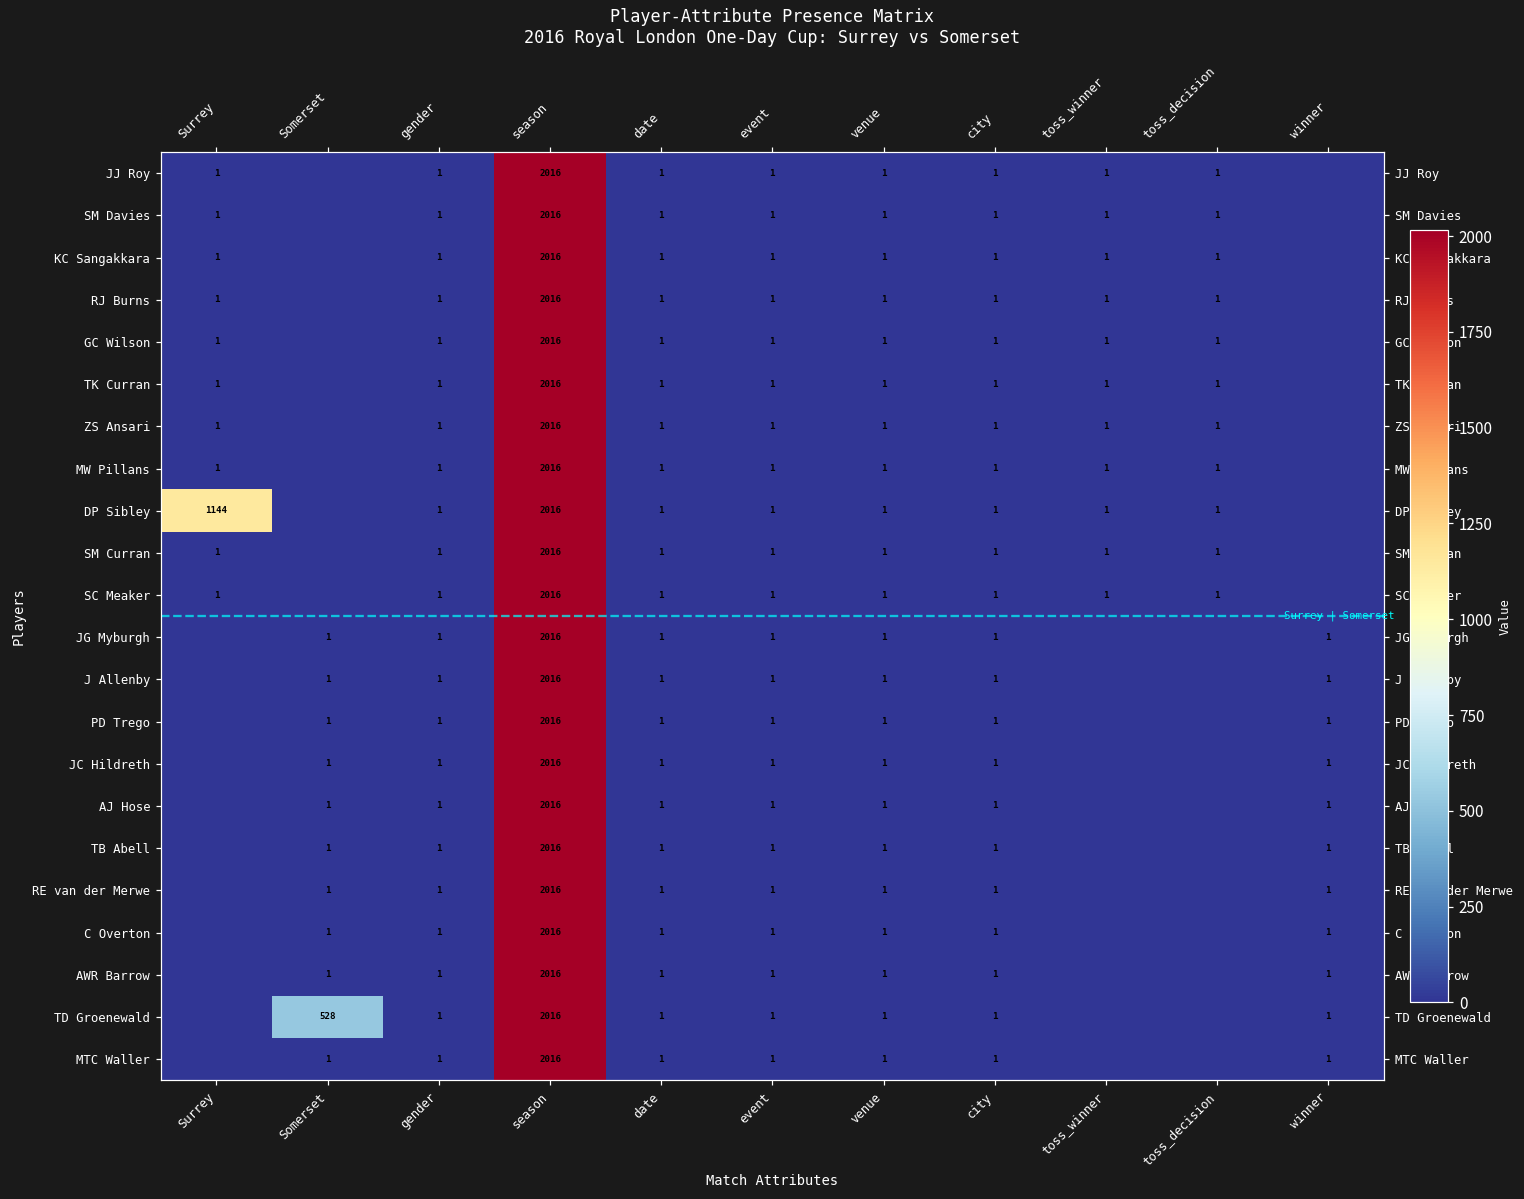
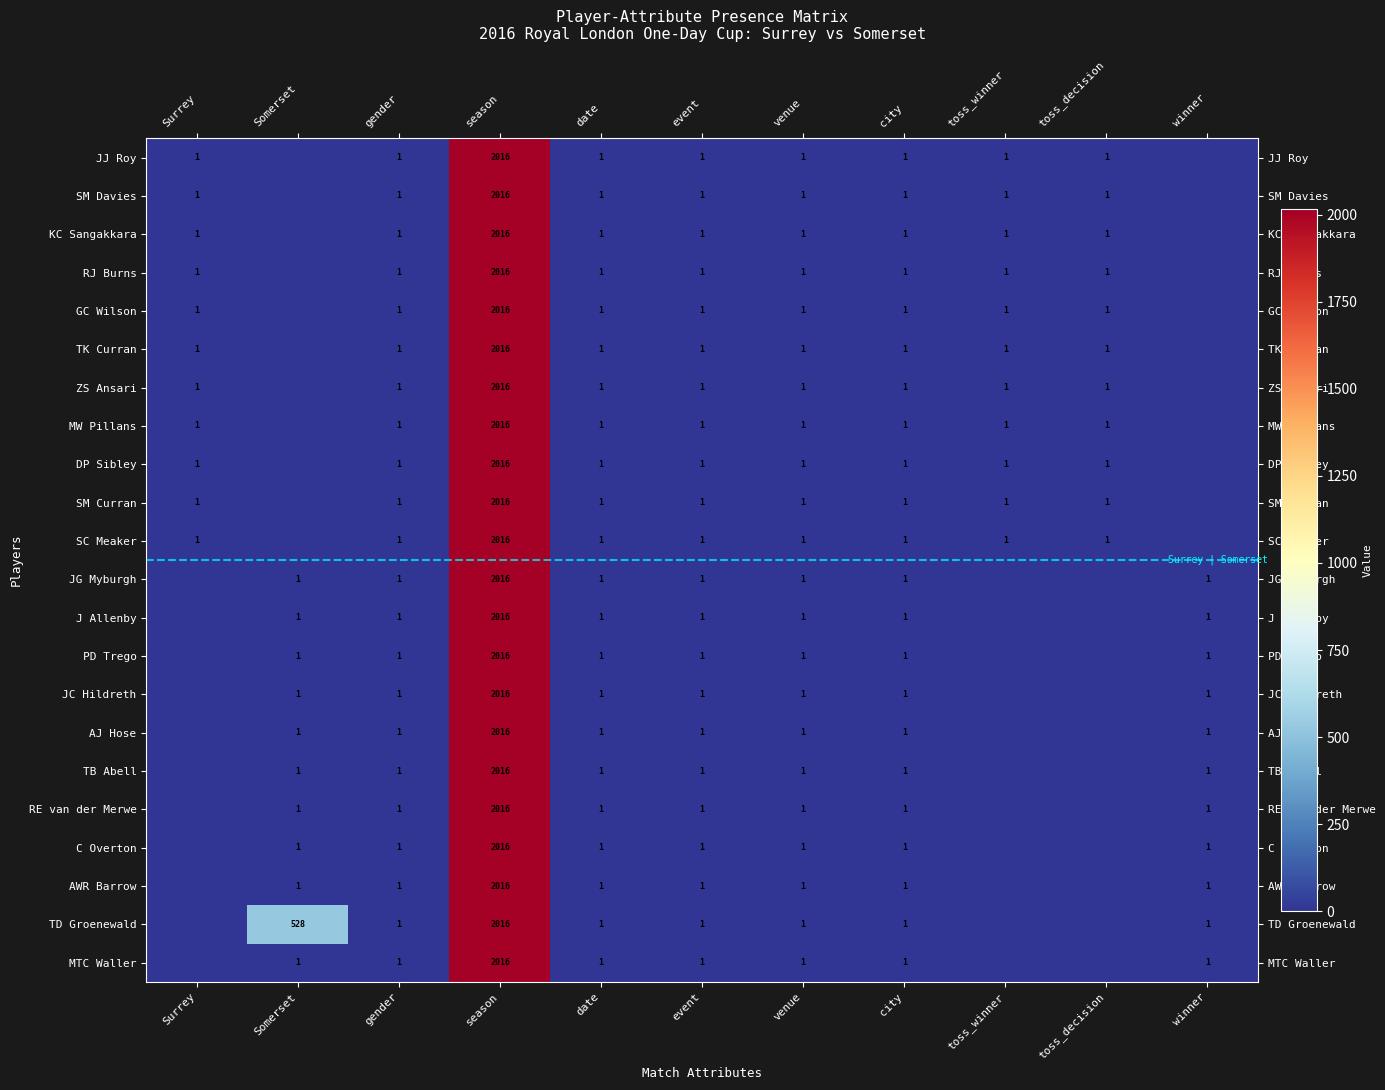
DP Sibley, Surrey: 1144 -> 1
